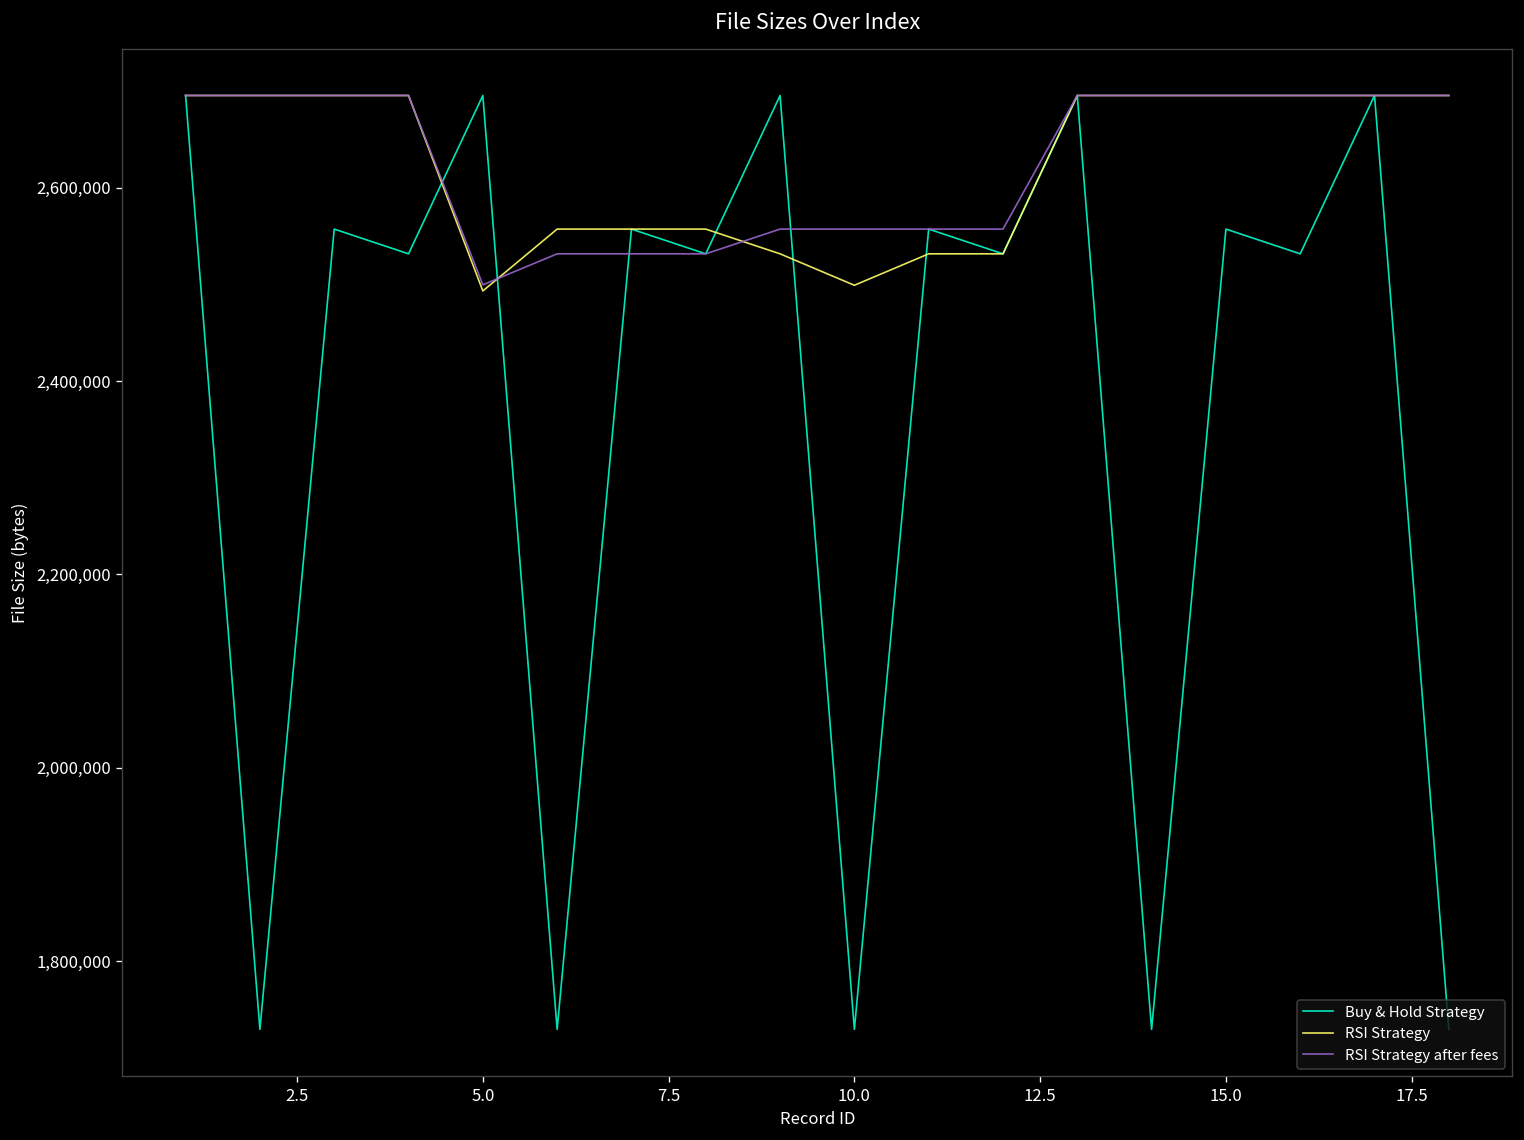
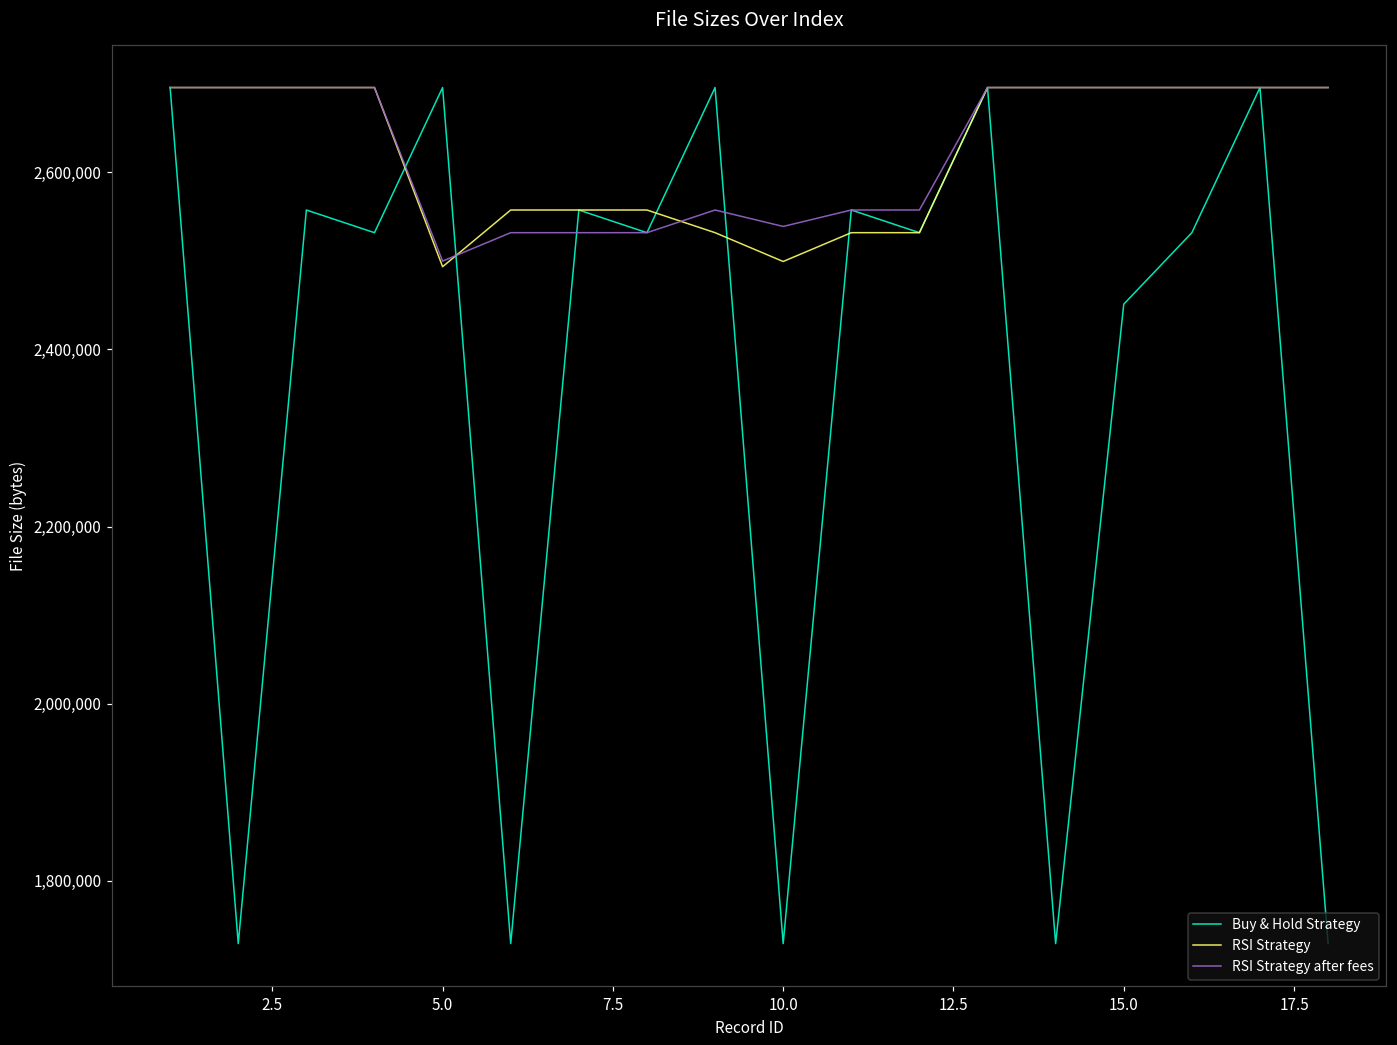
RSI Strategy after fees, 10.0: 2,560,000 -> 2,540,000
Buy & Hold Strategy, 15.0: 2,560,000 -> 2,450,000
